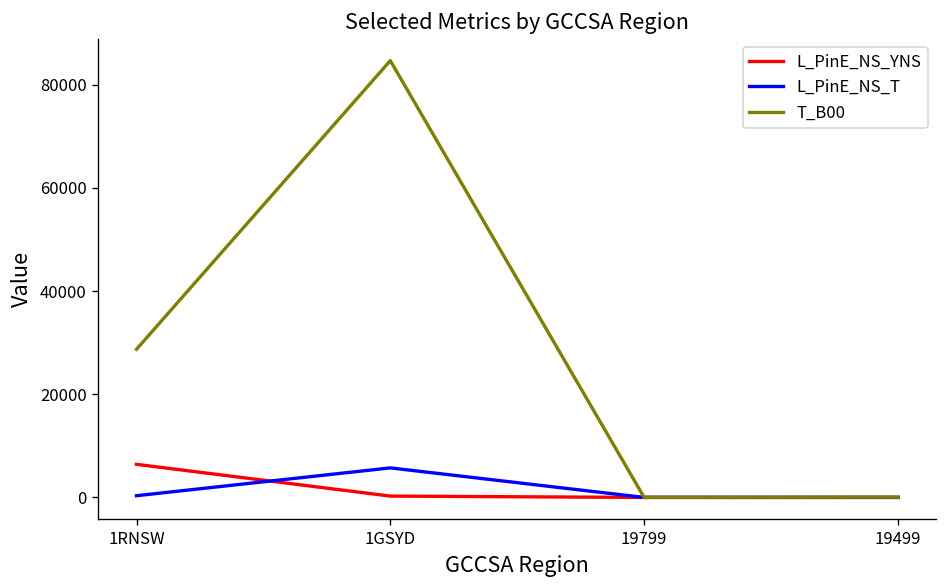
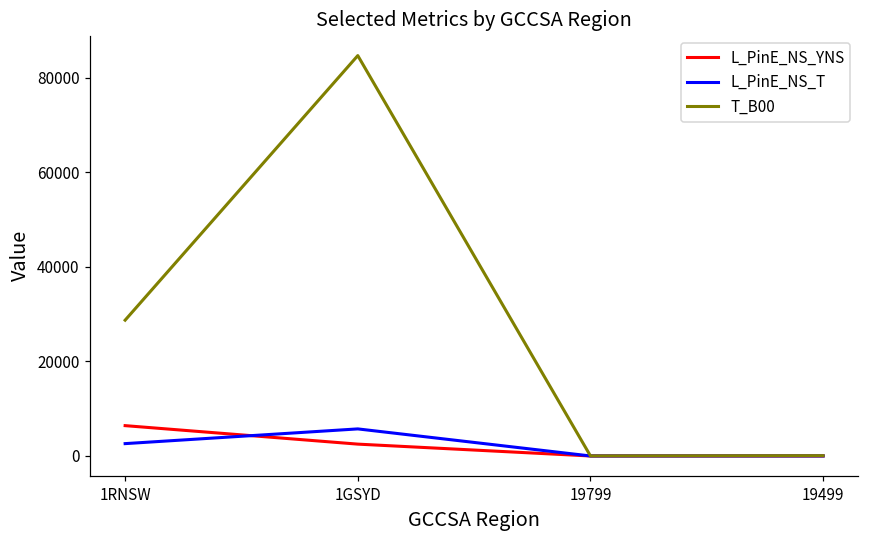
L_PinE_NS_T, 1RNSW: 0 -> 3000
L_PinE_NS_YNS, 1GSYD: 0 -> 3000
